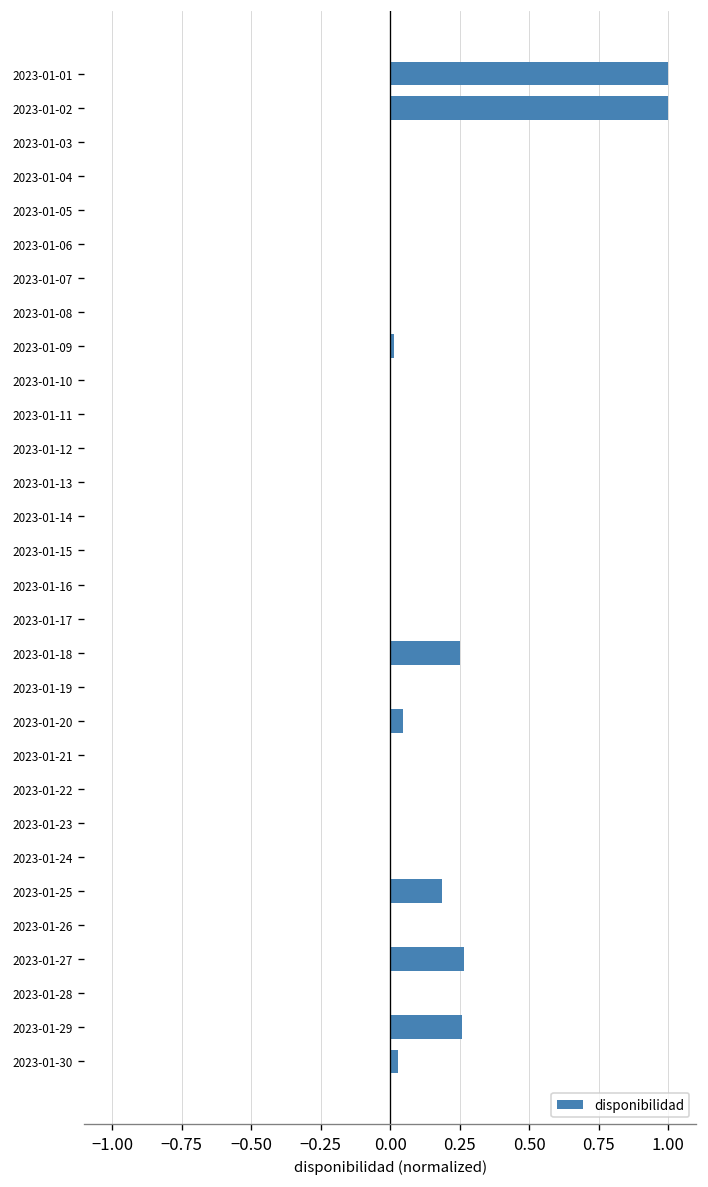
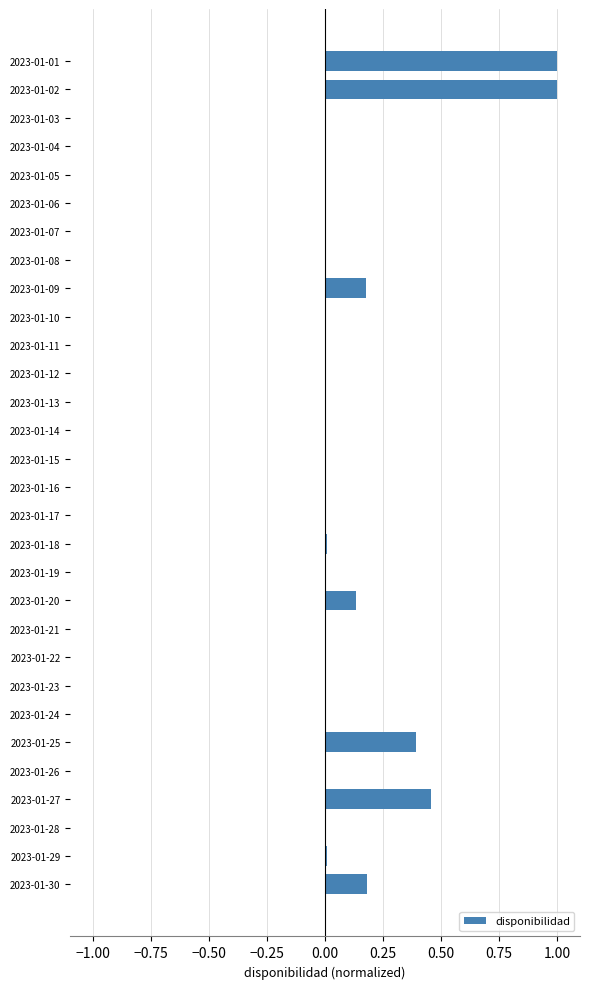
2023-01-09: 0.01 -> 0.18
2023-01-18: 0.25 -> 0.01
2023-01-20: 0.05 -> 0.14
2023-01-25: 0.19 -> 0.39
2023-01-27: 0.27 -> 0.46
2023-01-29: 0.26 -> 0.01
2023-01-30: 0.03 -> 0.18
